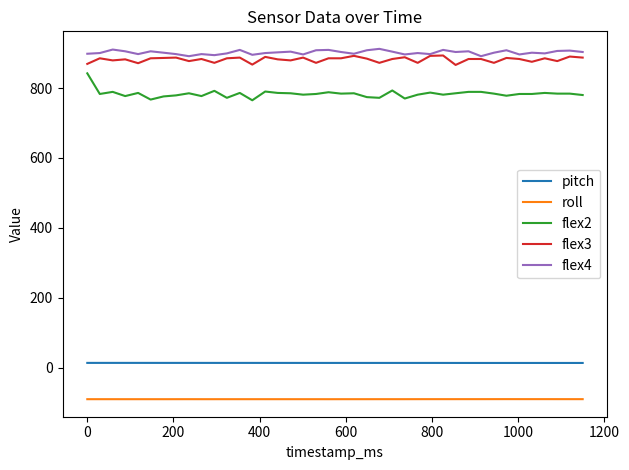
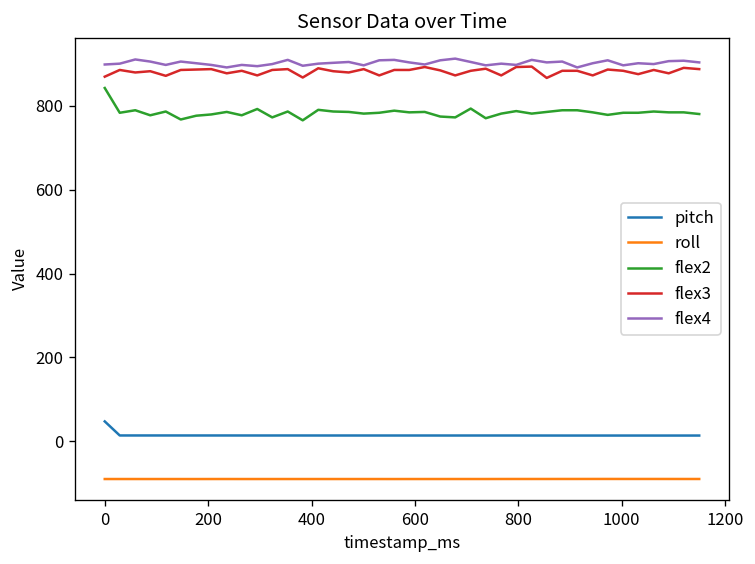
pitch, 0: 10 -> 50
